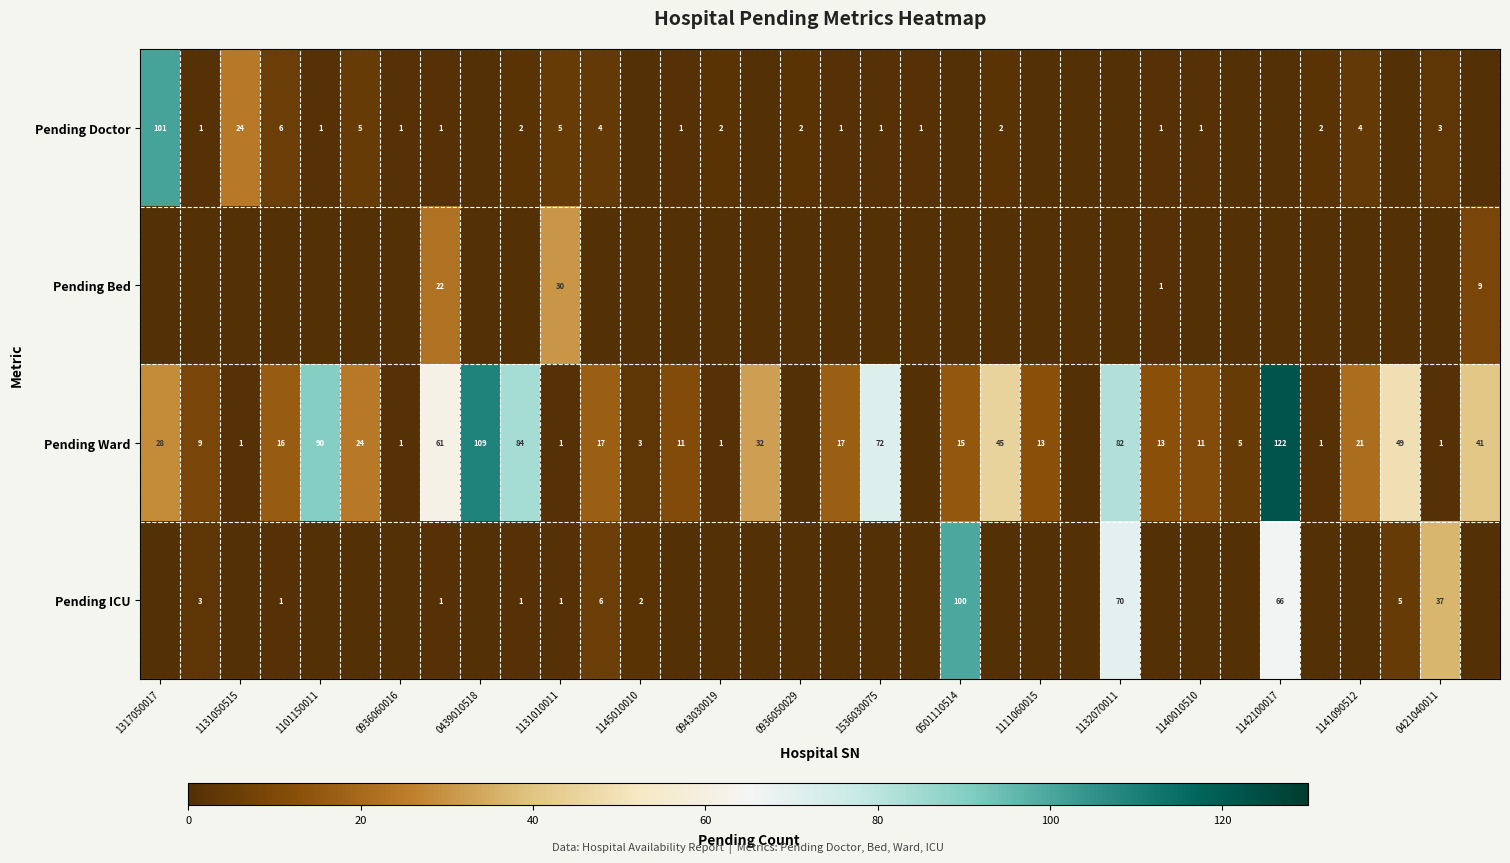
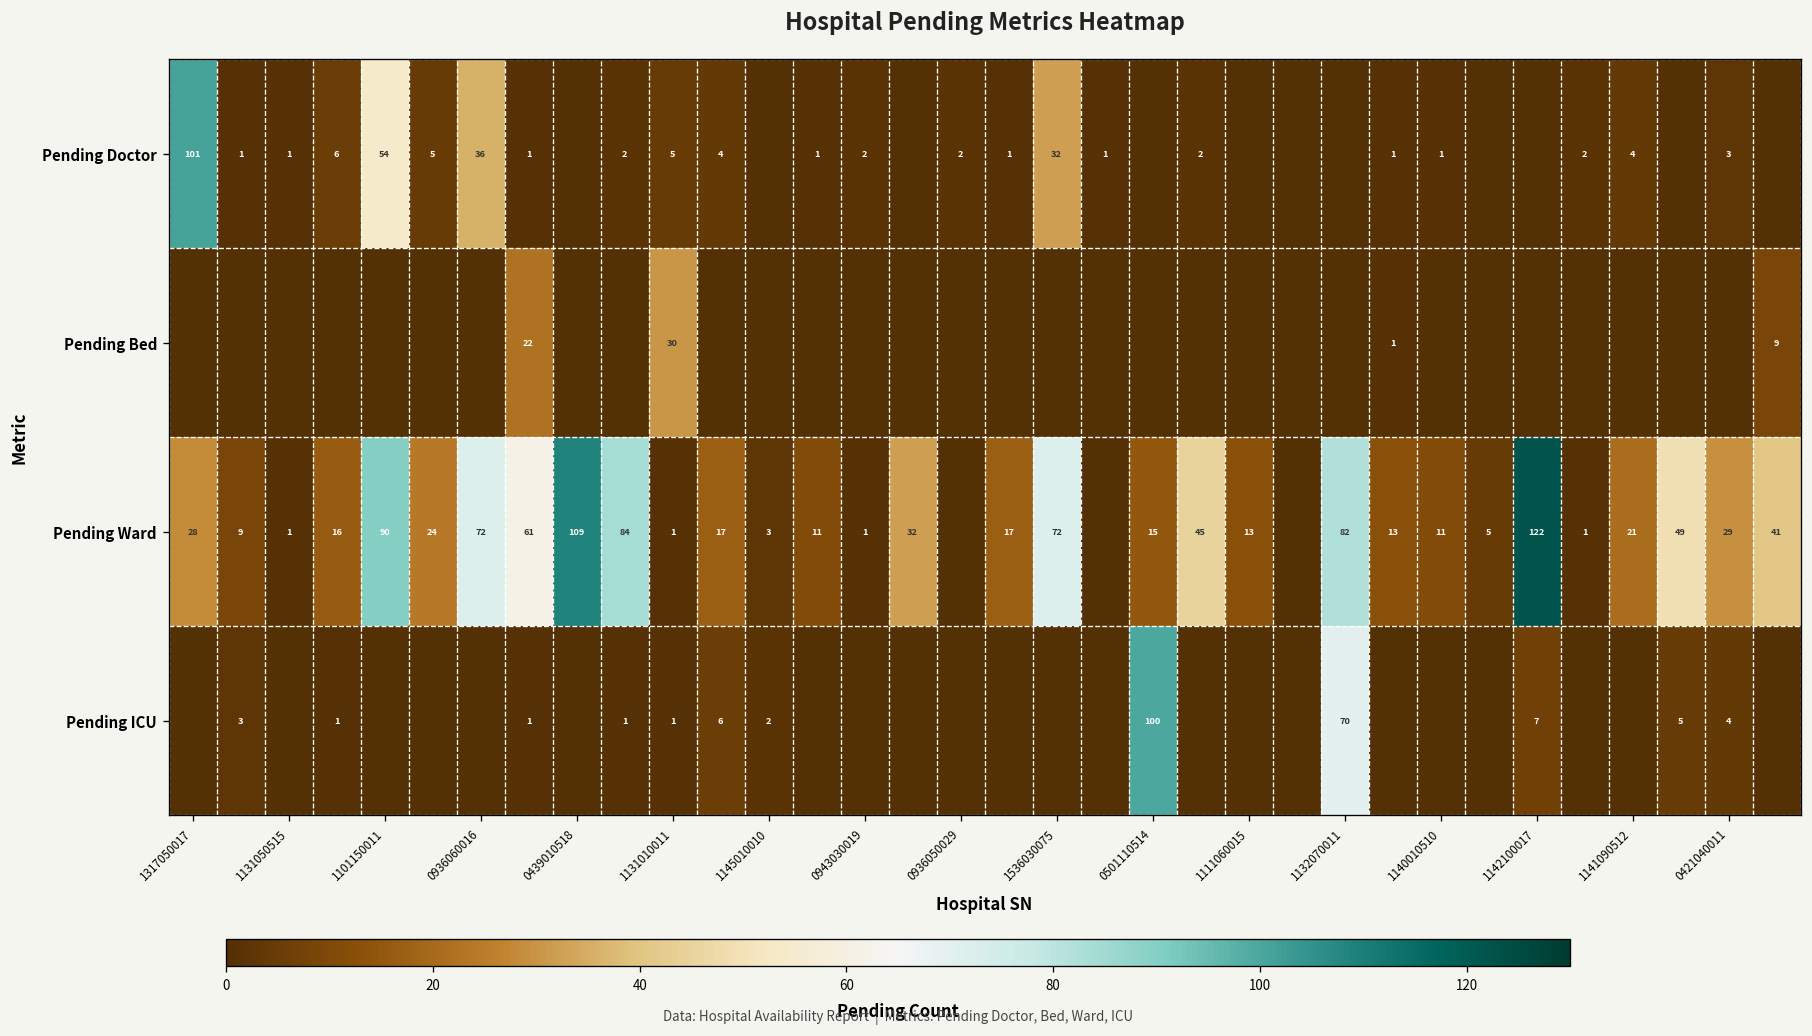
Pending Doctor, 1131050515: 24 -> 1
Pending Doctor, 1101150011: 1 -> 54
Pending Doctor, 0936060016: 1 -> 36
Pending Doctor, 1536030075: 1 -> 32
Pending Ward, 0936060016: 1 -> 72
Pending Ward, 0421040011: 1 -> 29
Pending ICU, 1142100017: 66 -> 7
Pending ICU, 0421040011: 37 -> 4
